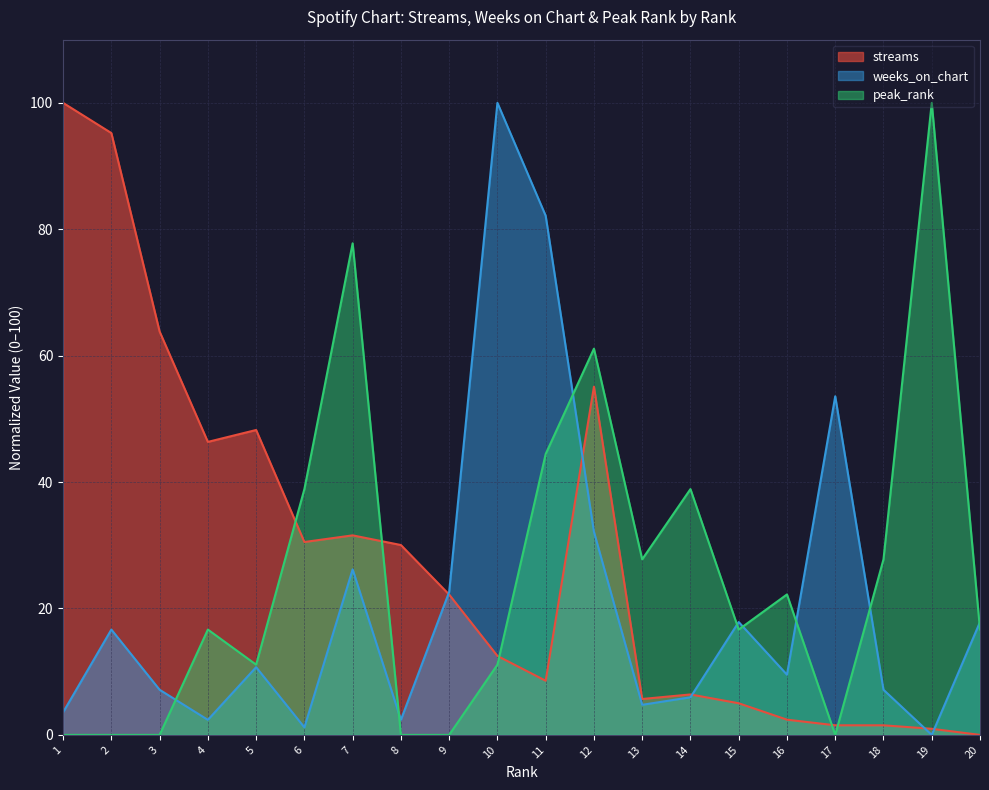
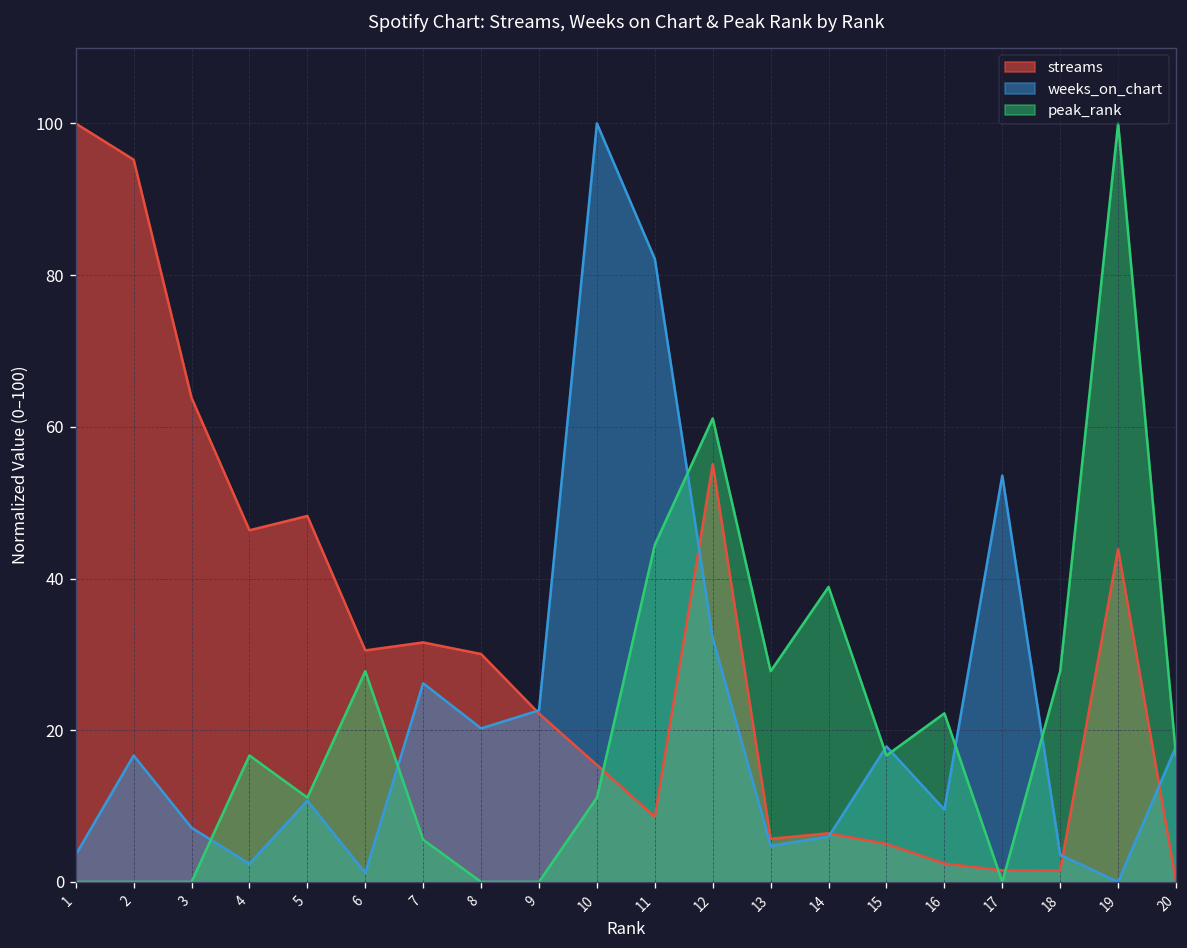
peak_rank, 6: 39 -> 28
peak_rank, 7: 78 -> 6
weeks_on_chart, 8: 2 -> 20
streams, 10: 12 -> 15
weeks_on_chart, 18: 7 -> 4
streams, 19: 1 -> 44
